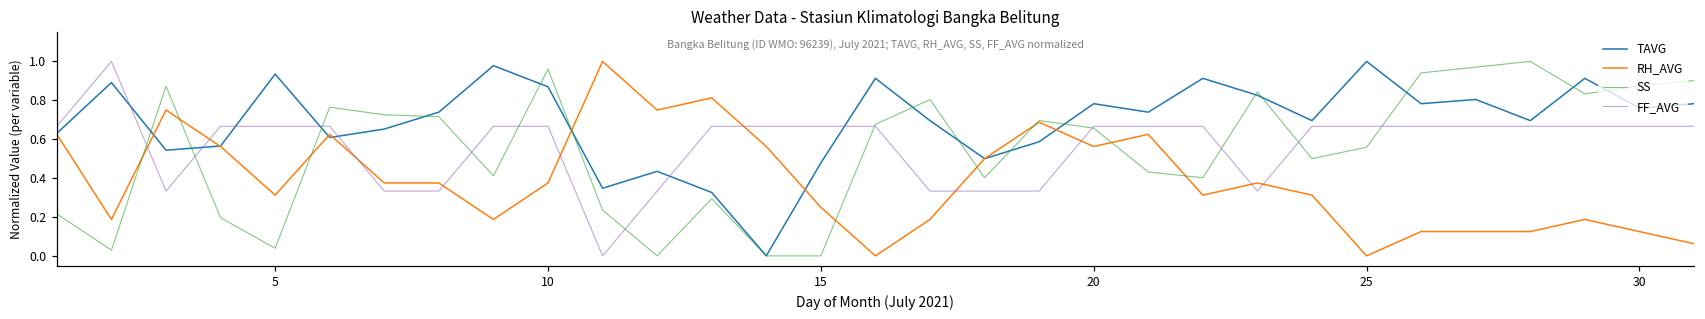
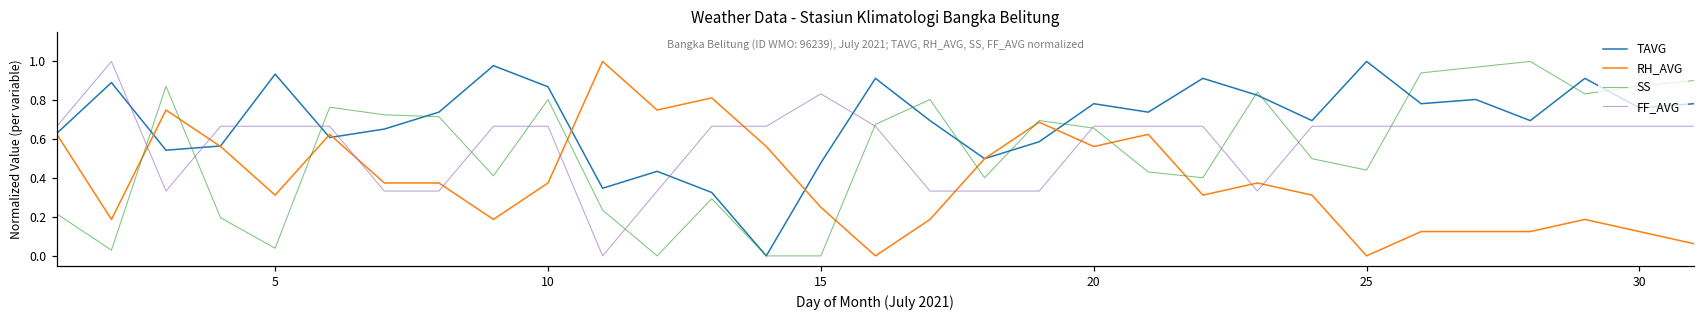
SS, 10: 0.96 -> 0.80
FF_AVG, 15: 0.67 -> 0.83
SS, 25: 0.56 -> 0.44
